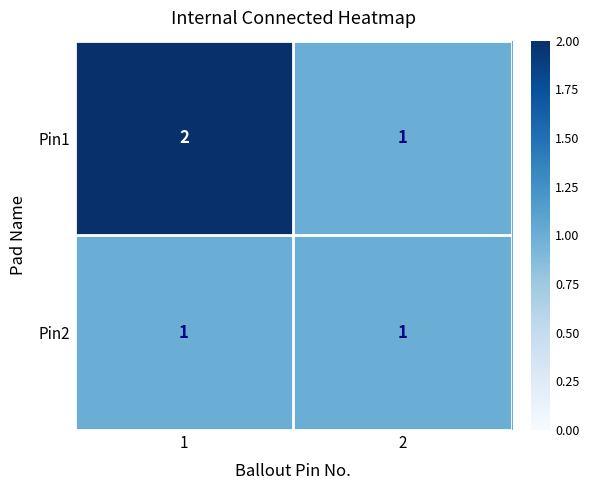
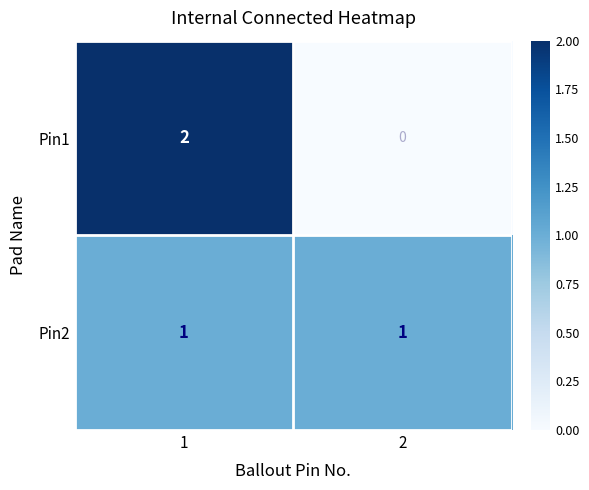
Pin1, 2: 1 -> 0
